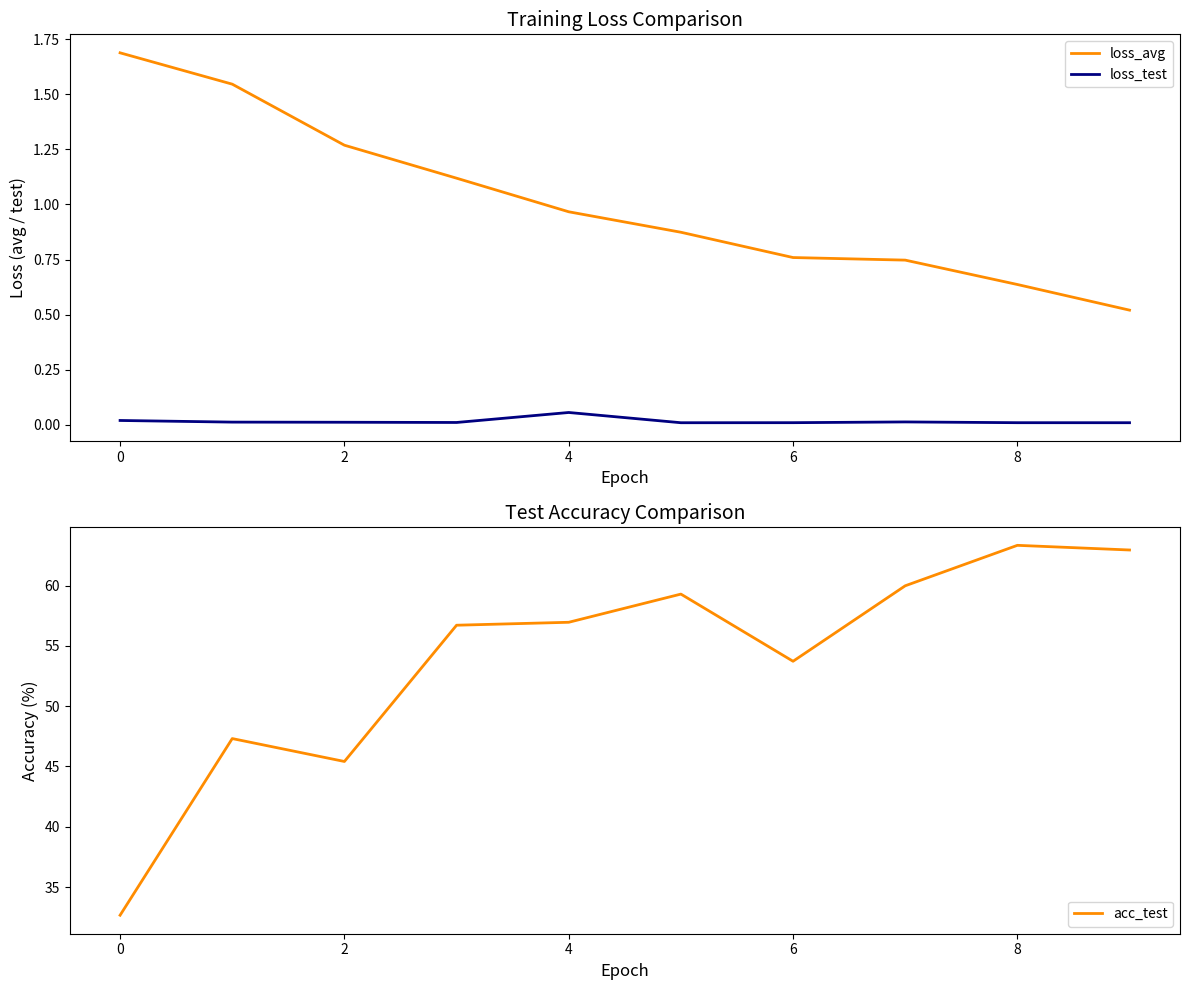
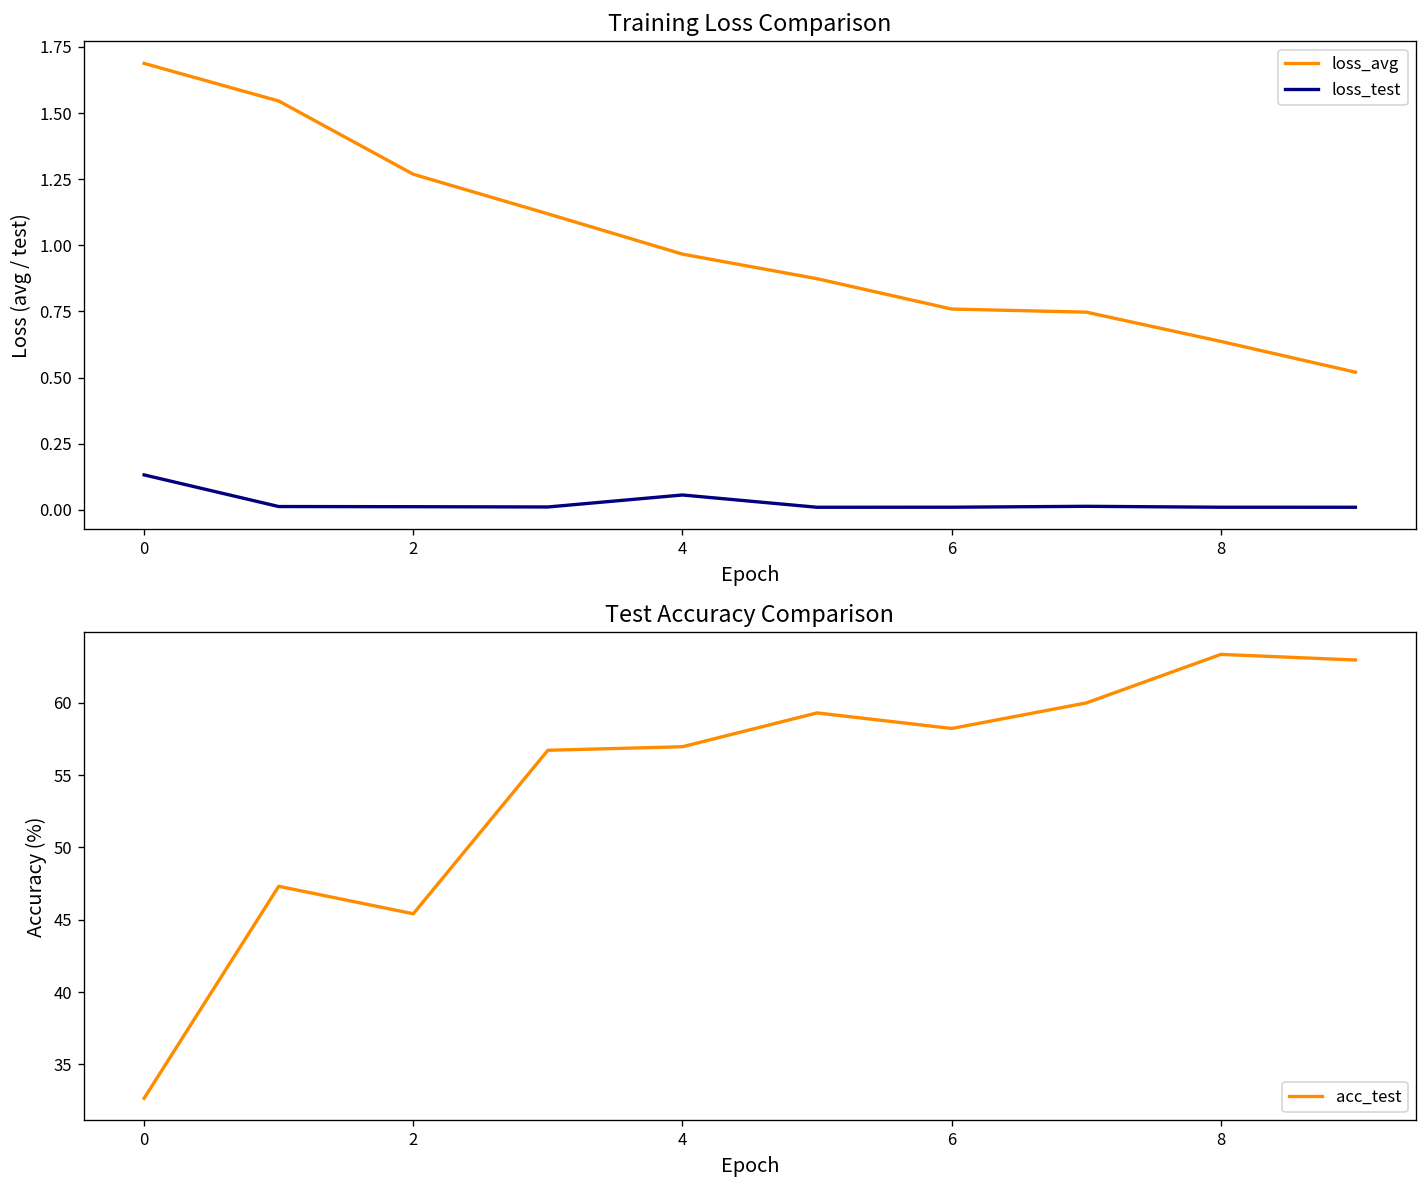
Training Loss Comparison, loss_test, 0: 0.02 -> 0.13
Test Accuracy Comparison, 6: 53.7 -> 58.2
